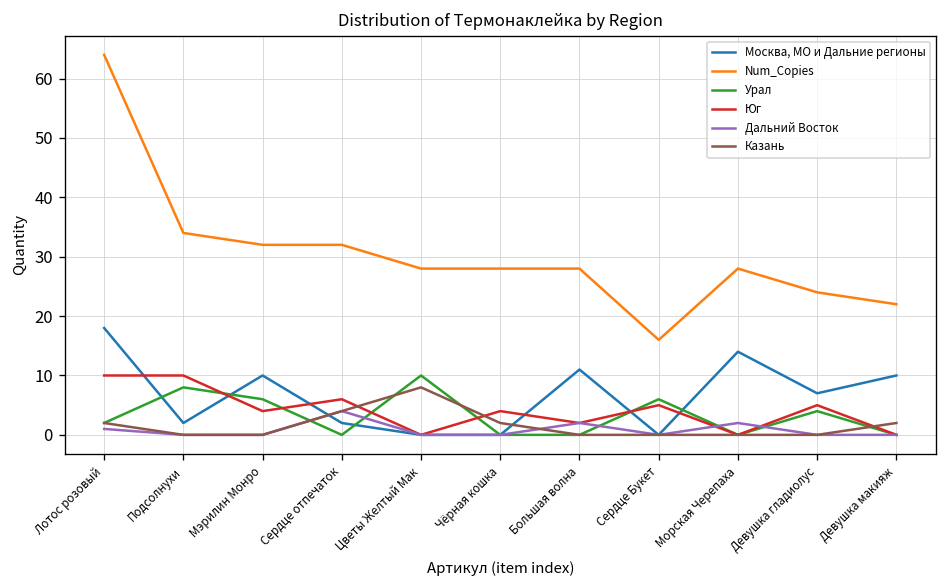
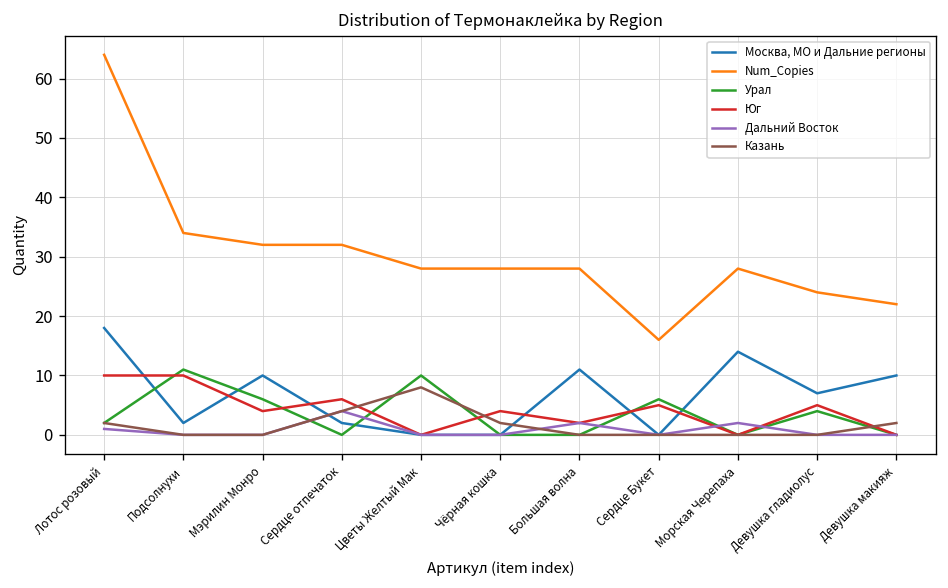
Урал, Подсолнухи: 8 -> 11
